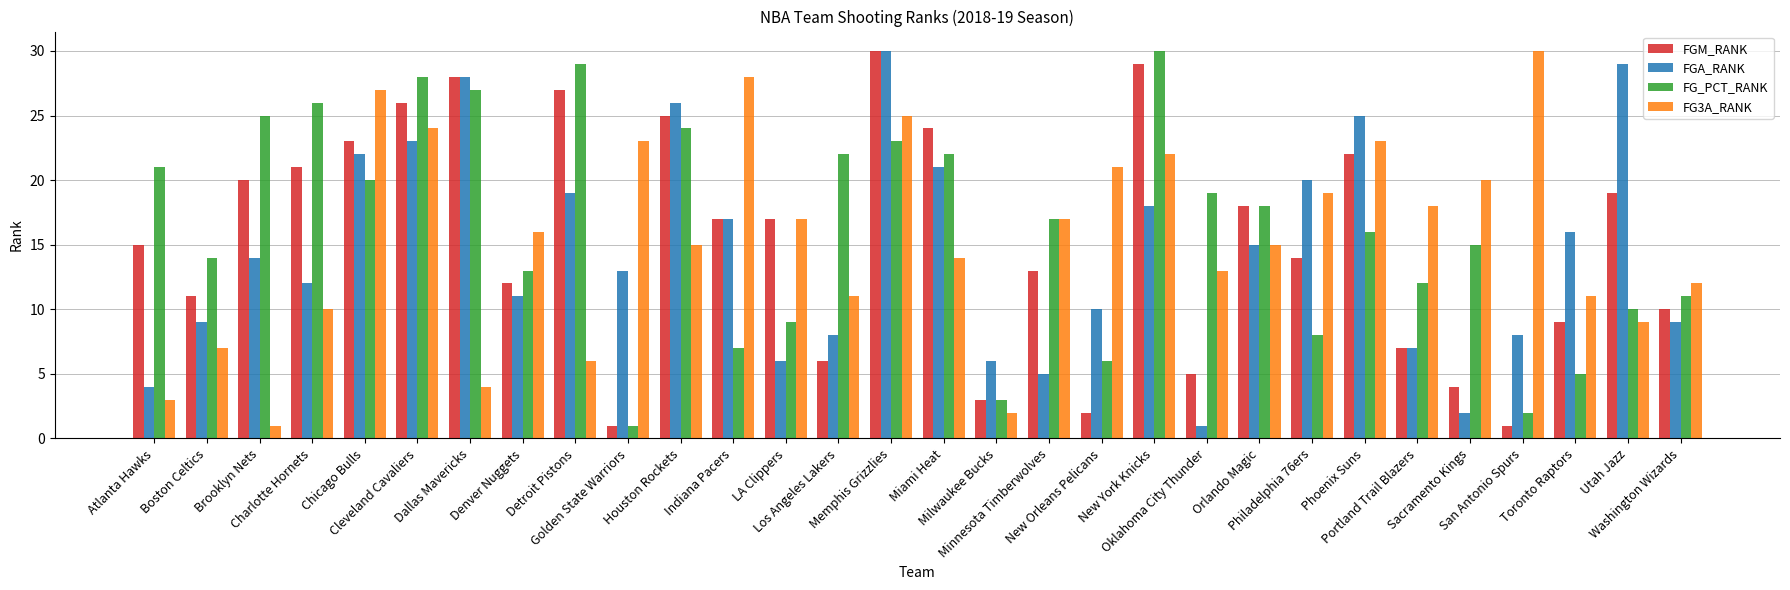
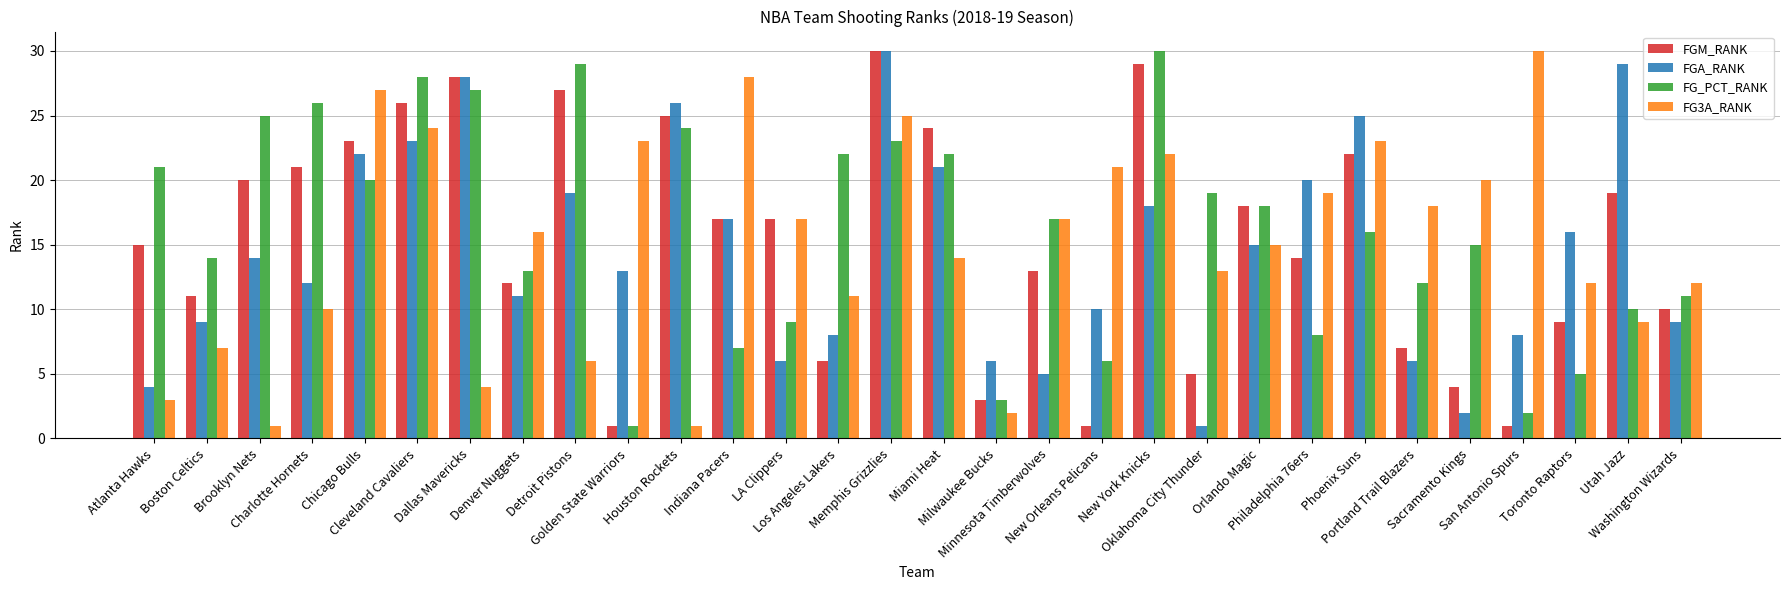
FG3A_RANK, Houston Rockets: 15 -> 1
FGM_RANK, New Orleans Pelicans: 2 -> 1
FGA_RANK, Portland Trail Blazers: 7 -> 6
FG3A_RANK, Toronto Raptors: 11 -> 12
